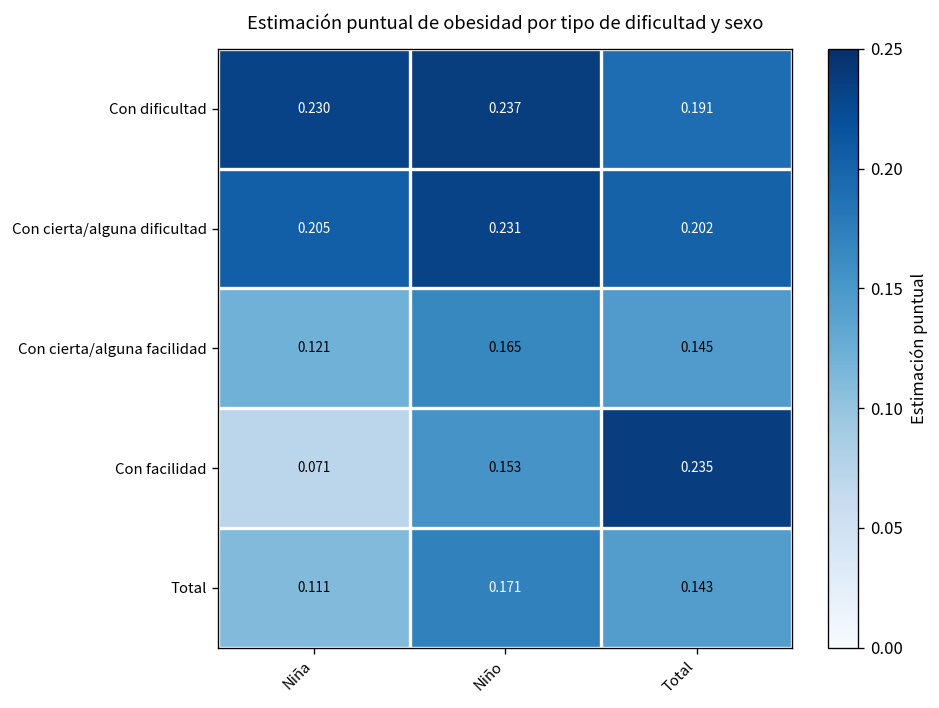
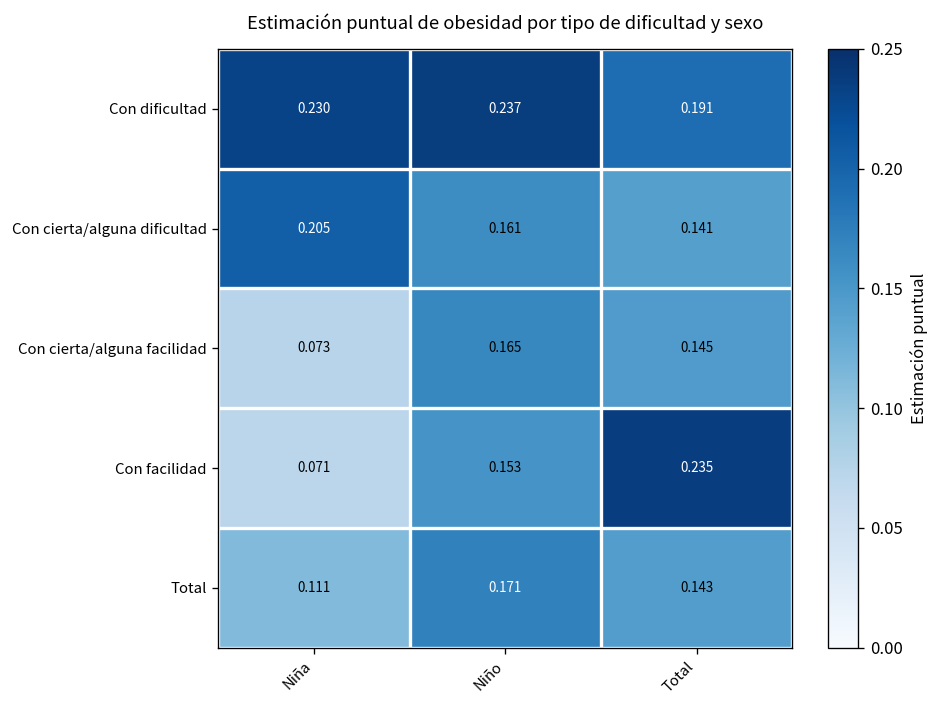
Con cierta/alguna dificultad, Niño: 0.231 -> 0.161
Con cierta/alguna dificultad, Total: 0.202 -> 0.141
Con cierta/alguna facilidad, Niña: 0.121 -> 0.073
